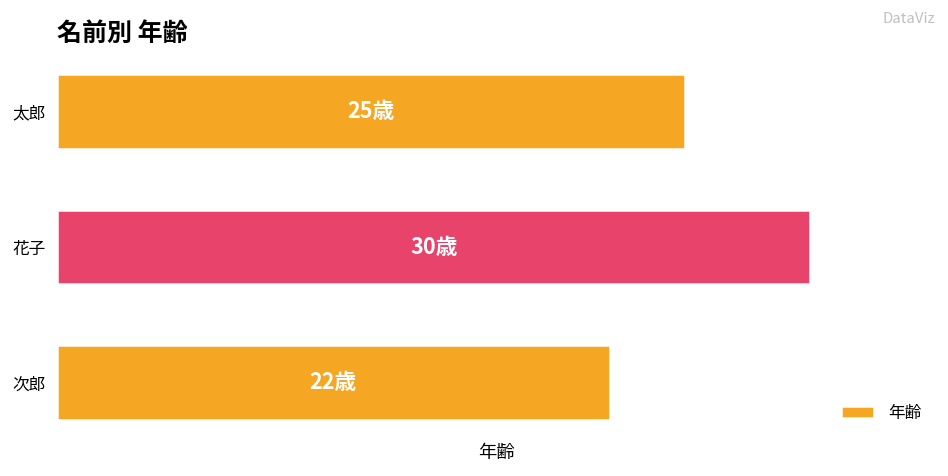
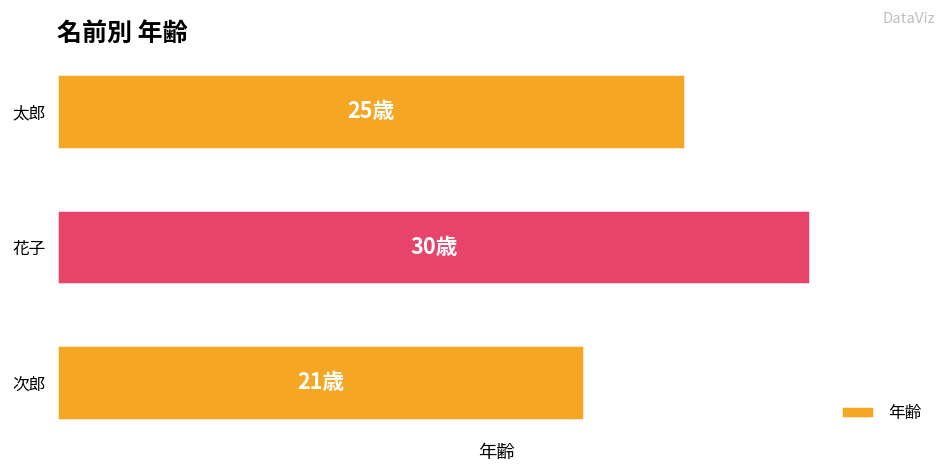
次郎: 22歳 -> 21歳
